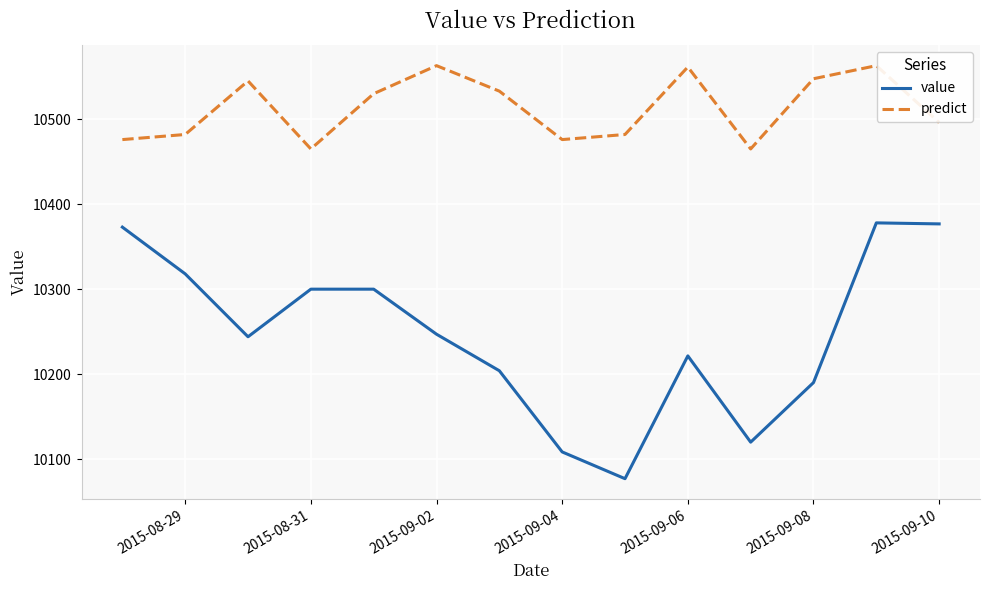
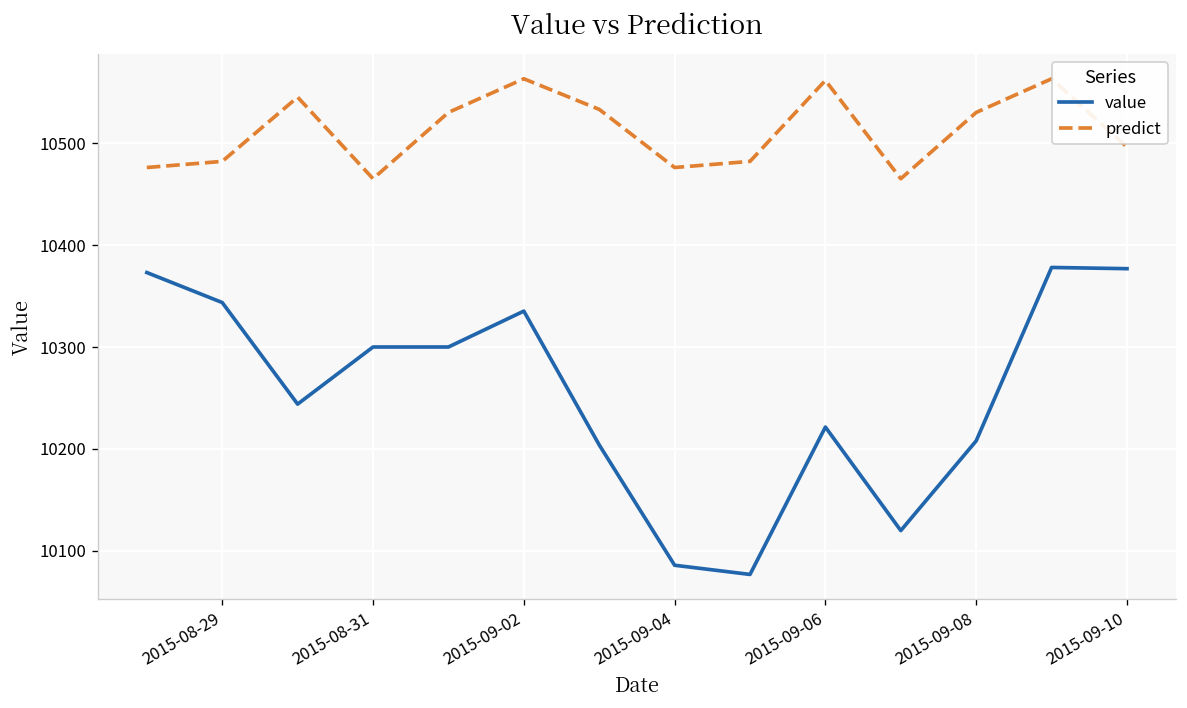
value, 2015-08-29: 10320 -> 10340
value, 2015-09-02: 10250 -> 10340
value, 2015-09-04: 10110 -> 10090
value, 2015-09-08: 10190 -> 10210
predict, 2015-09-08: 10550 -> 10530
